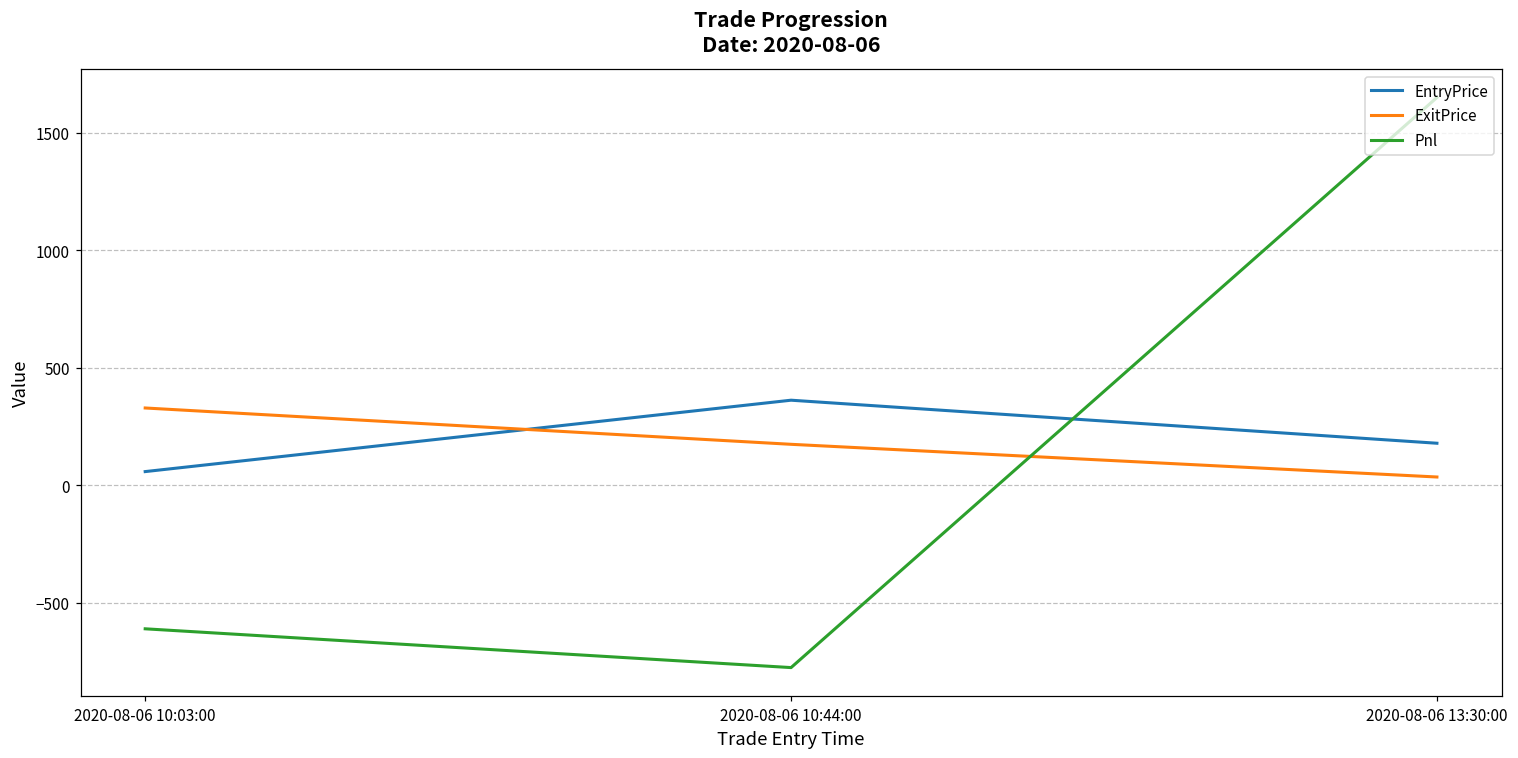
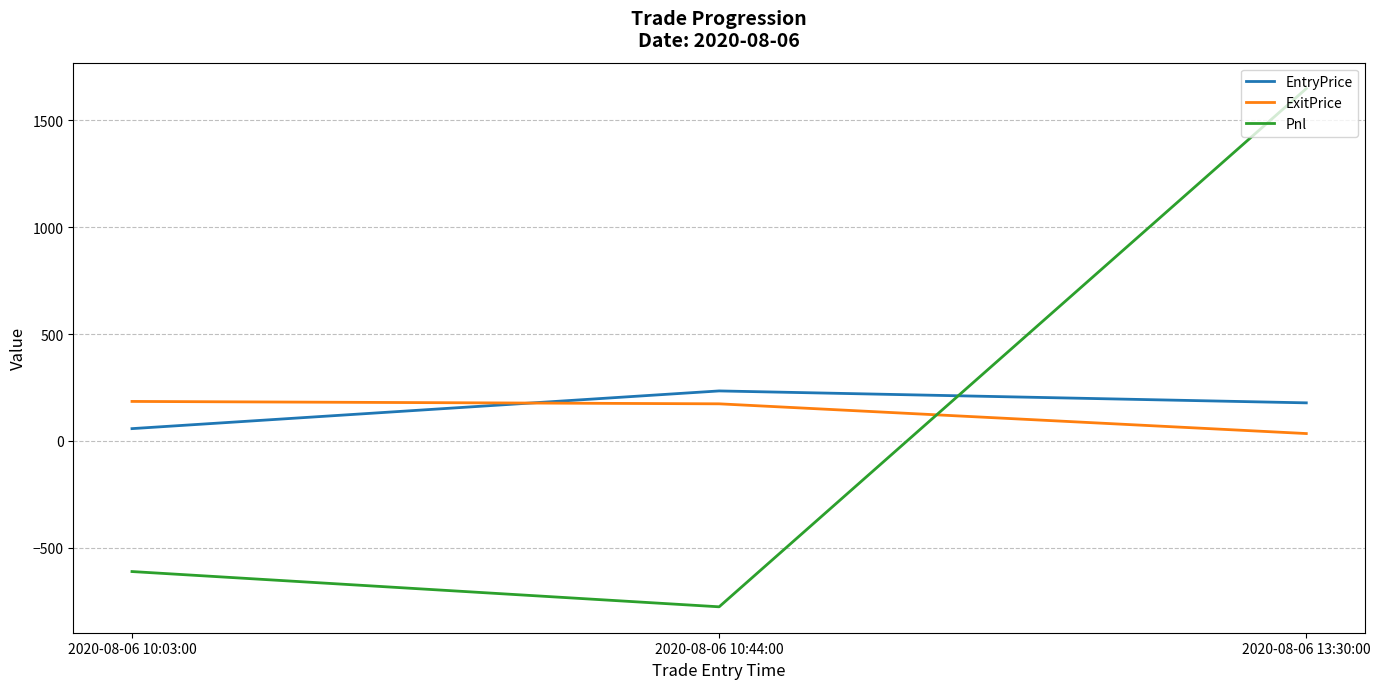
ExitPrice, 2020-08-06 10:03:00: 330 -> 180
EntryPrice, 2020-08-06 10:44:00: 360 -> 230
